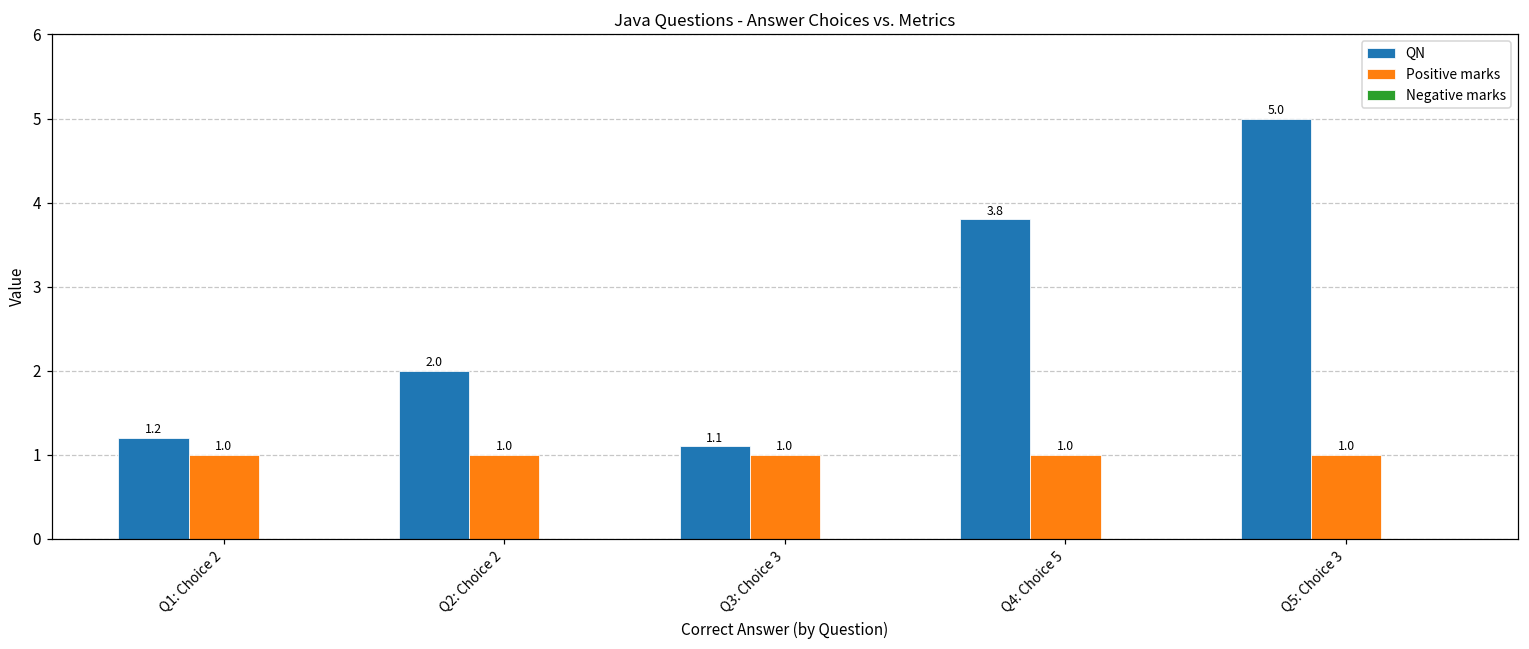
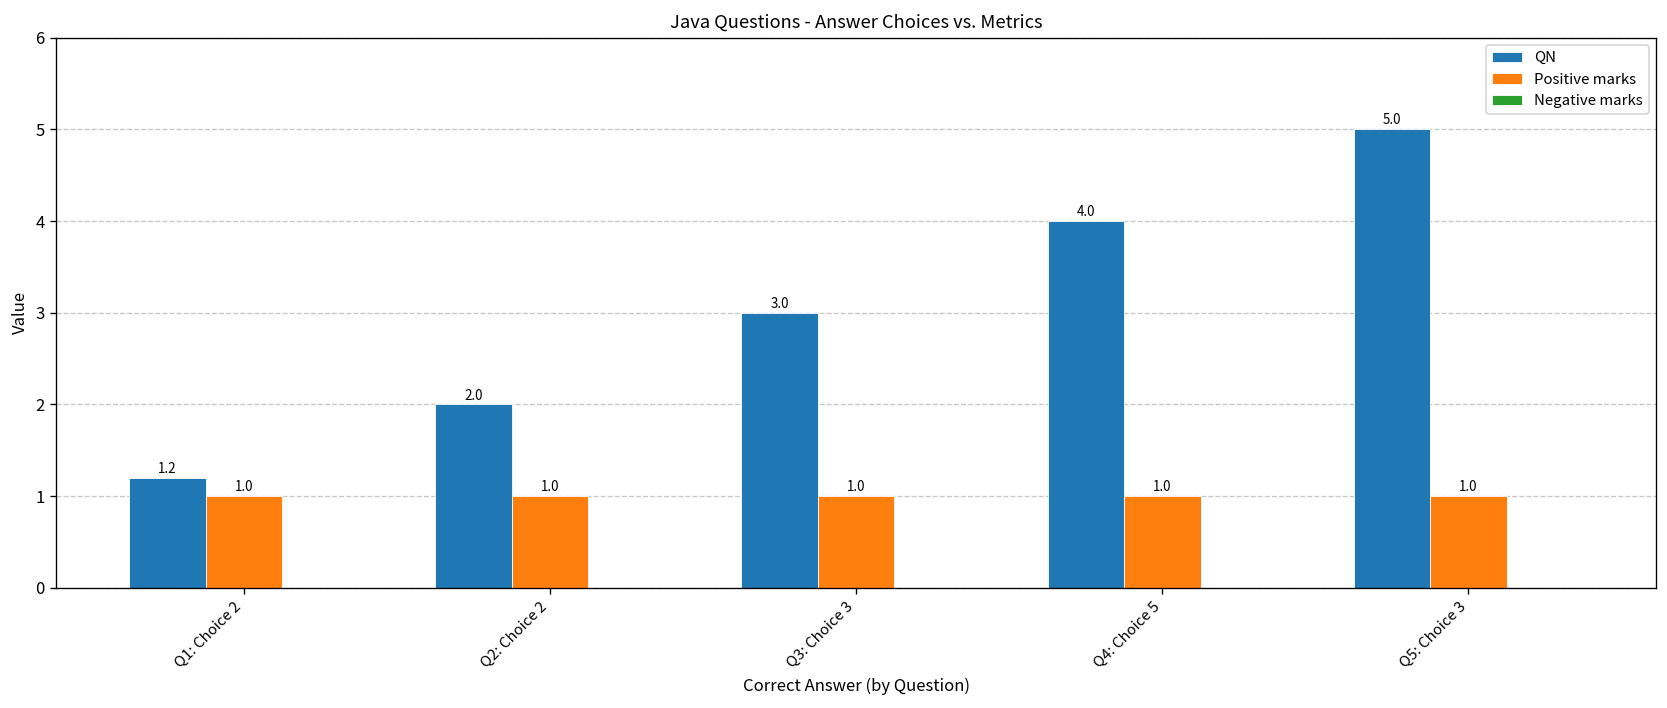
QN, Q3: Choice 3: 1.1 -> 3.0
QN, Q4: Choice 5: 3.8 -> 4.0
